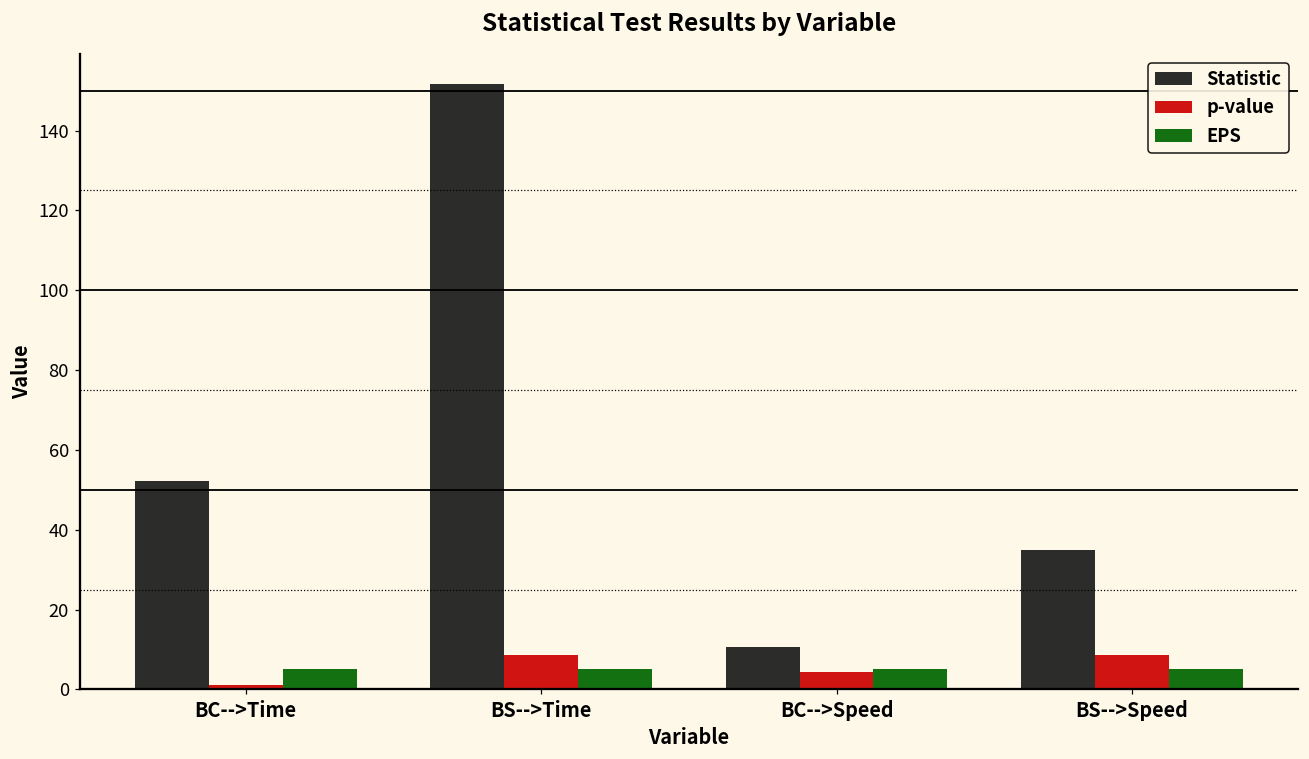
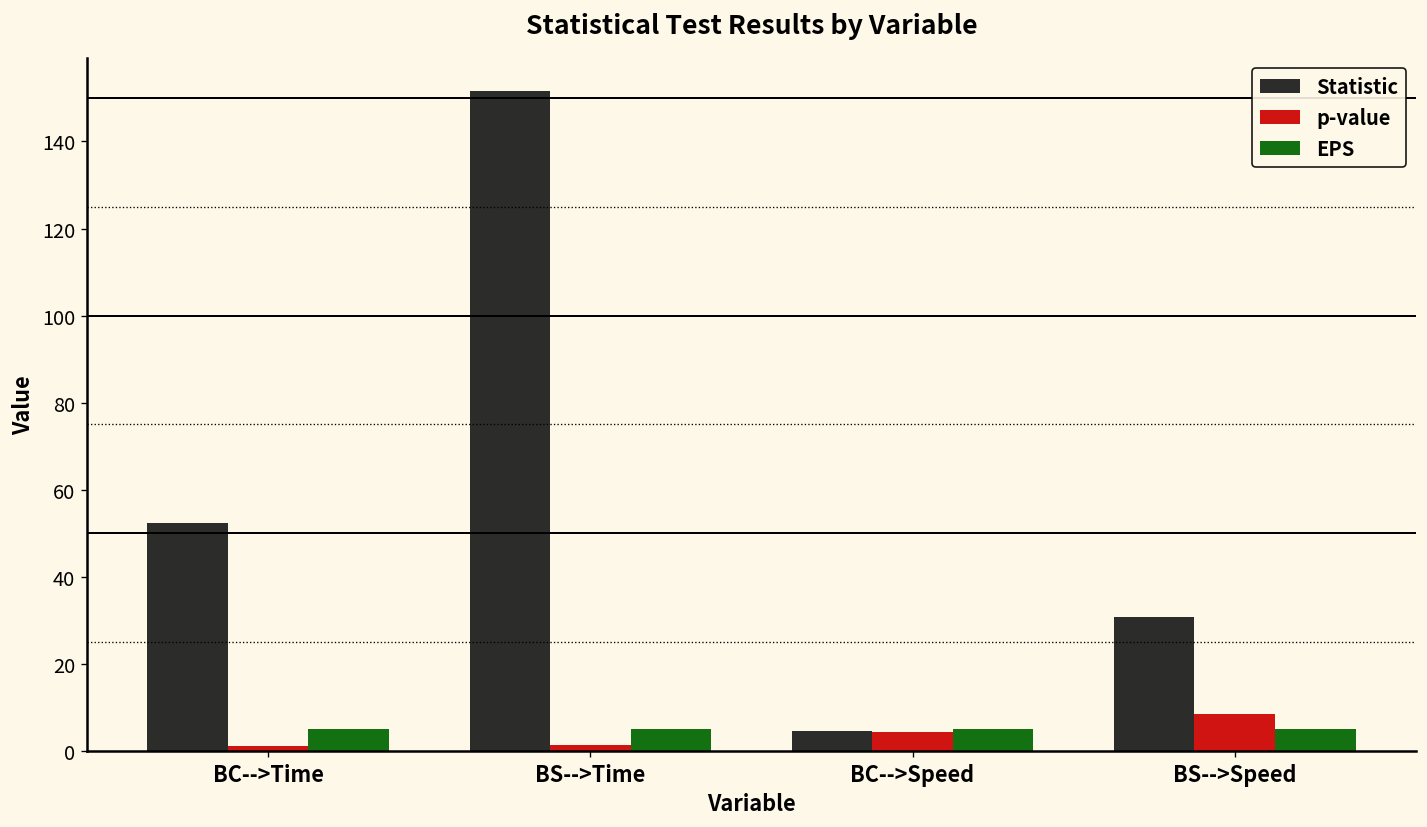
p-value, BS-->Time: 9 -> 1
Statistic, BC-->Speed: 11 -> 5
Statistic, BS-->Speed: 35 -> 31
